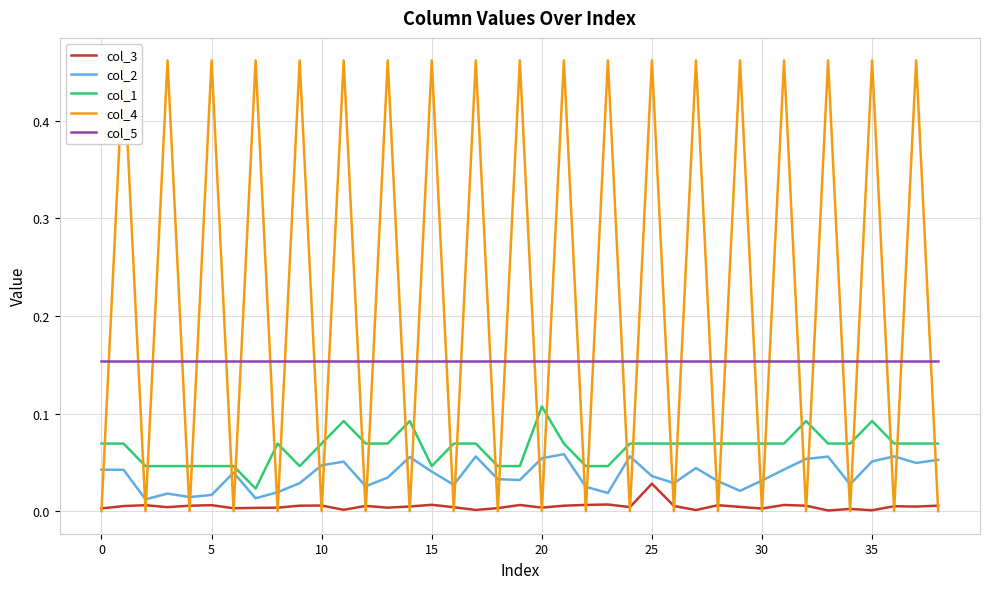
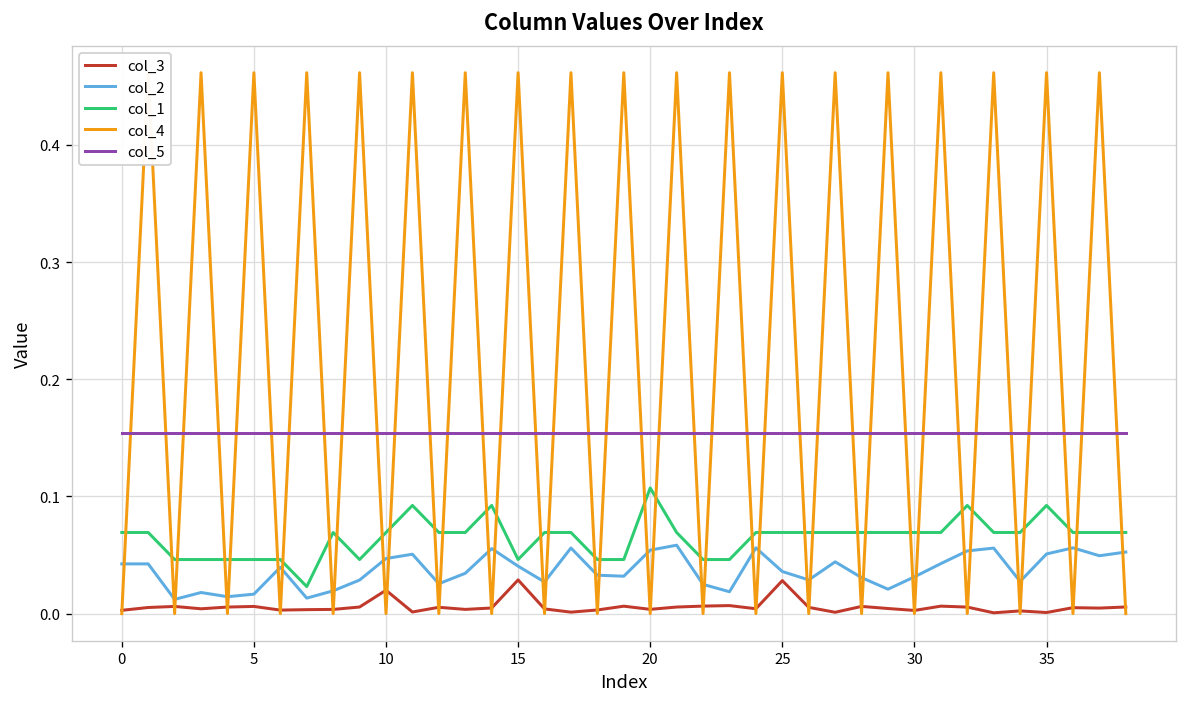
col_3, 10: 0.01 -> 0.02
col_3, 15: 0.01 -> 0.03
